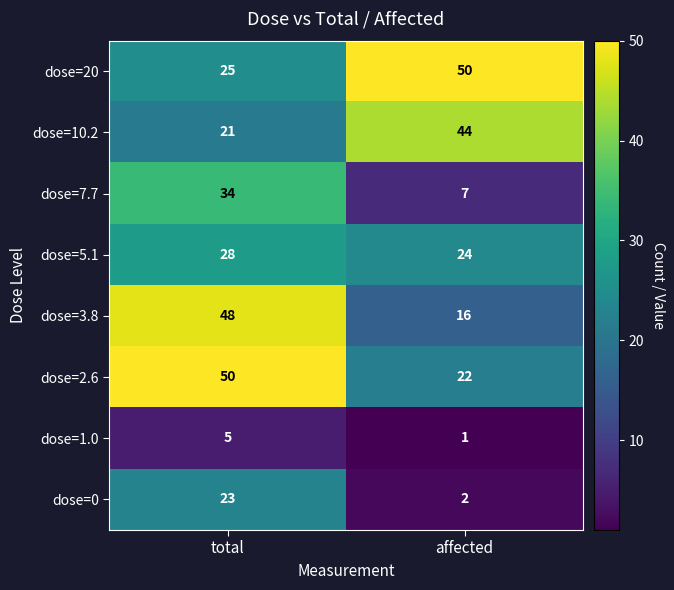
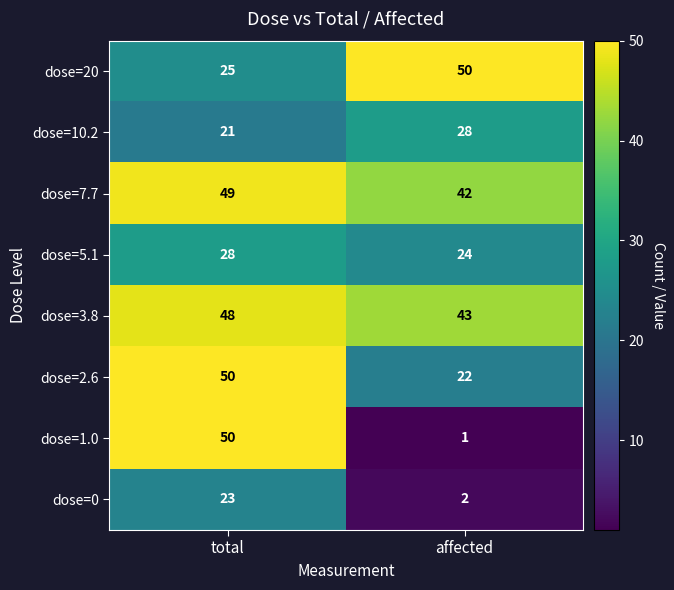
dose=10.2, affected: 44 -> 28
dose=7.7, total: 34 -> 49
dose=7.7, affected: 7 -> 42
dose=3.8, affected: 16 -> 43
dose=1.0, total: 5 -> 50
